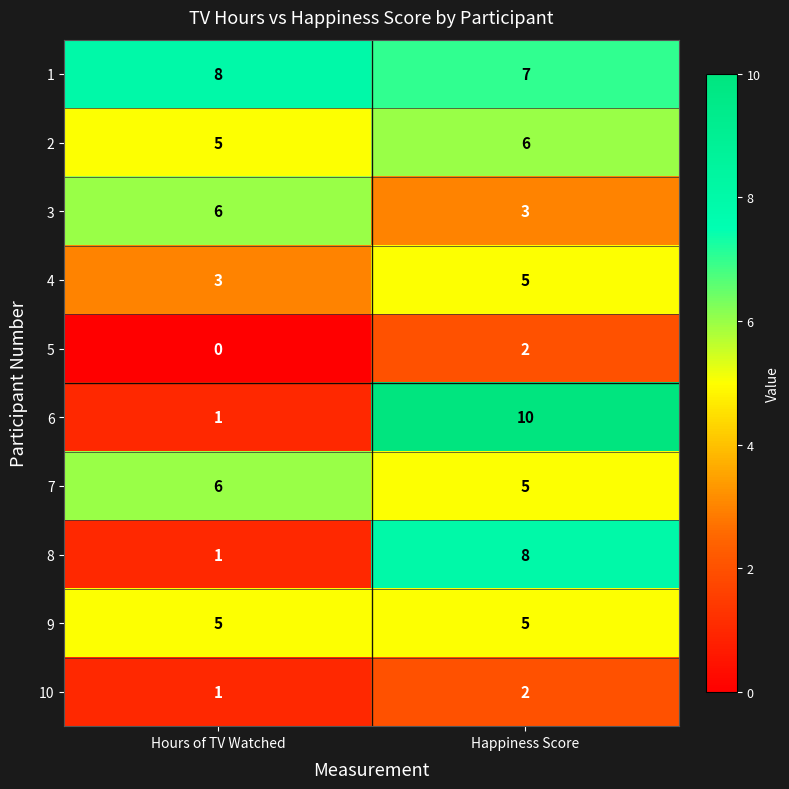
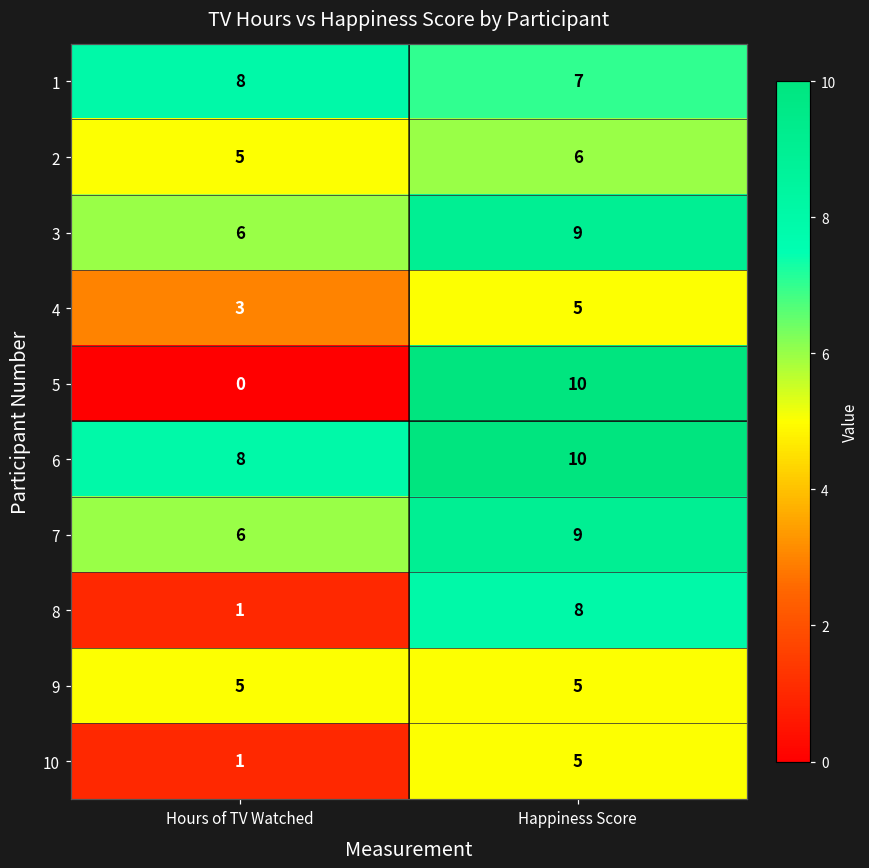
3, Happiness Score: 3 -> 9
5, Happiness Score: 2 -> 10
6, Hours of TV Watched: 1 -> 8
7, Happiness Score: 5 -> 9
10, Happiness Score: 2 -> 5
